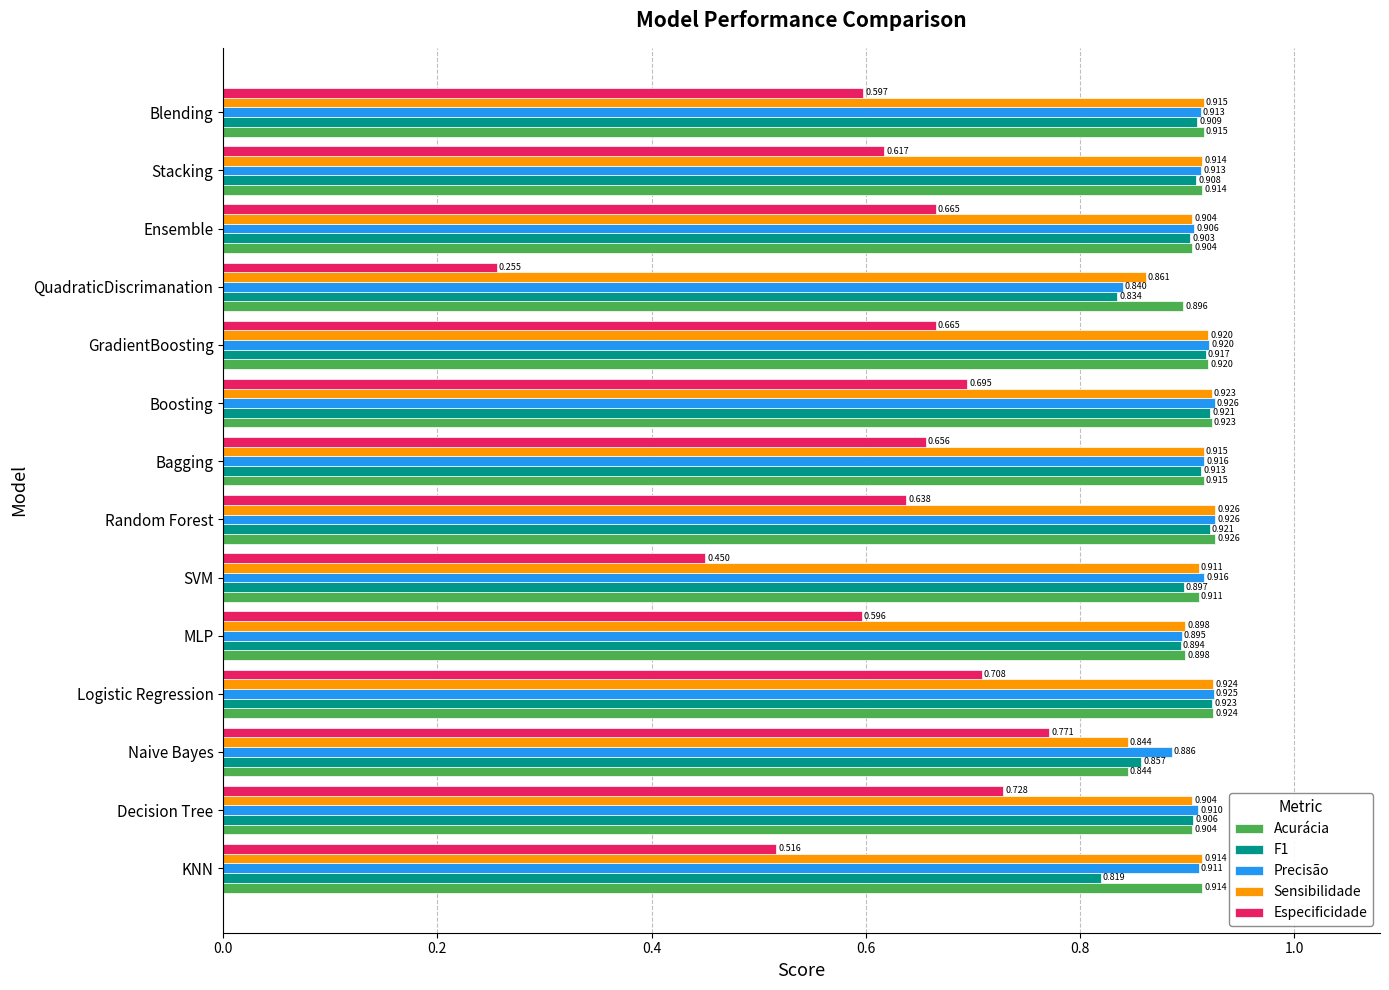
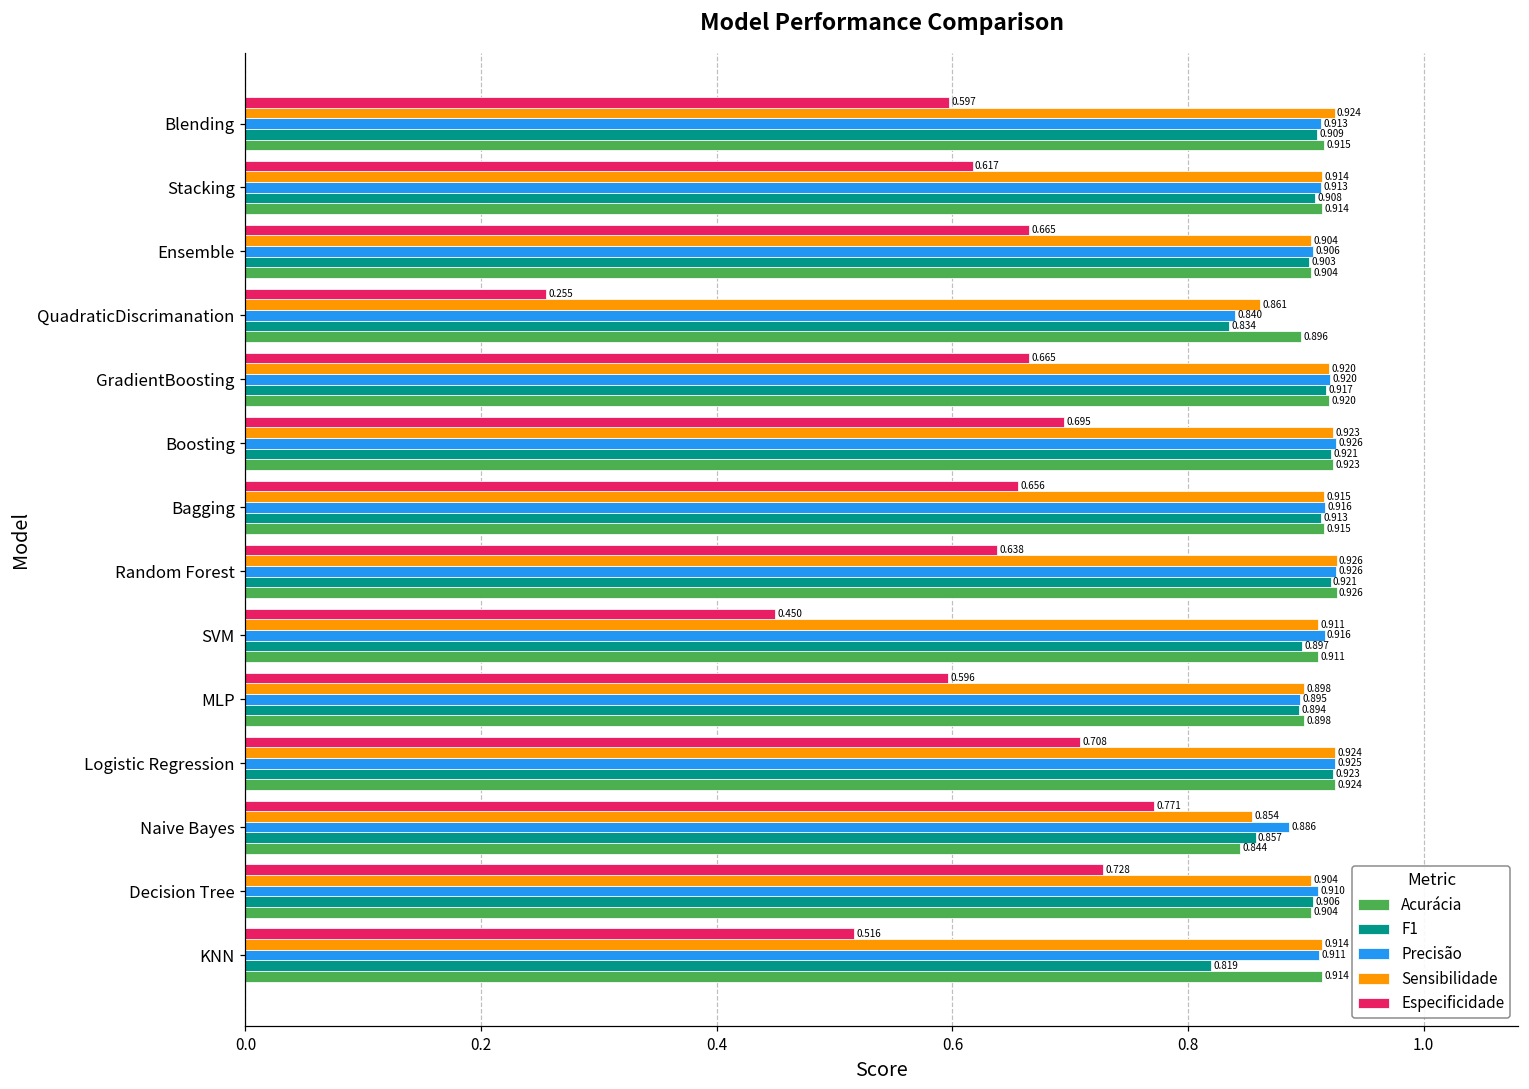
Sensibilidade, Blending: 0.915 -> 0.924
Sensibilidade, Naive Bayes: 0.844 -> 0.854
